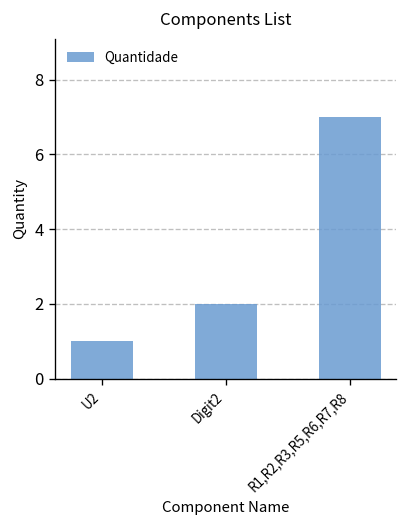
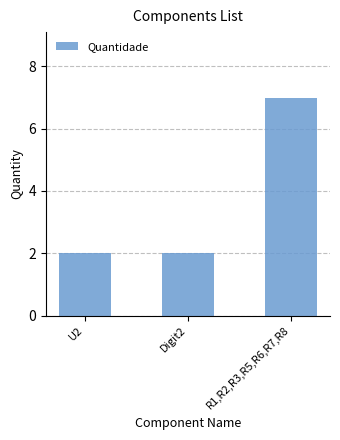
U2: 1 -> 2
